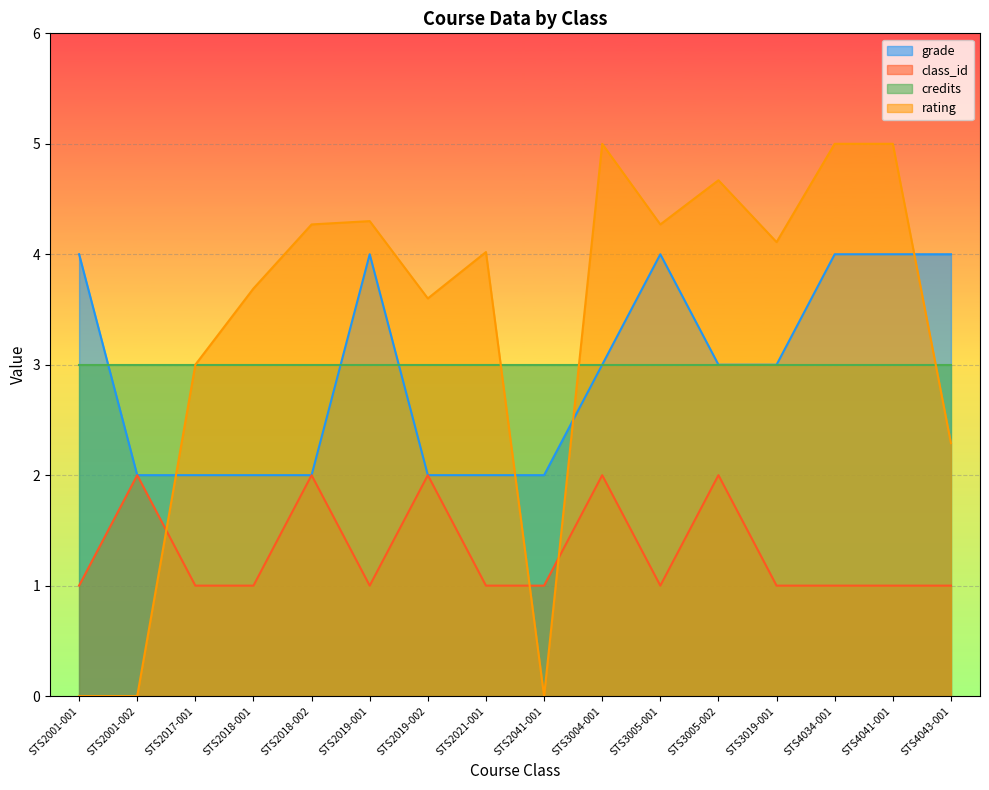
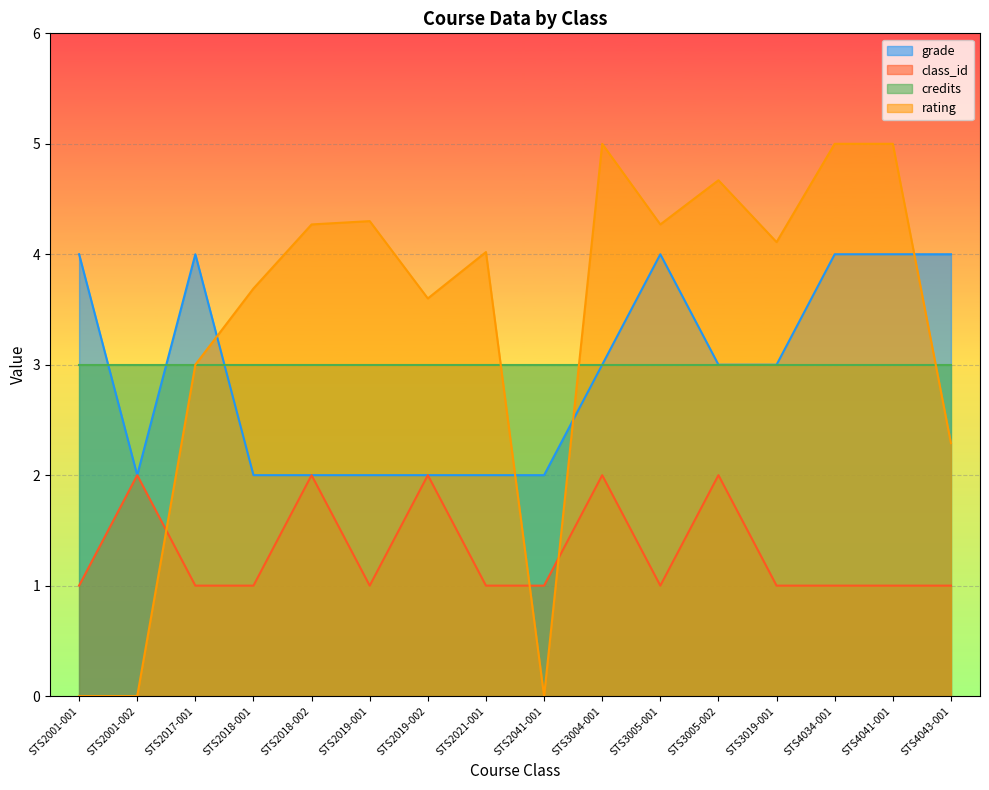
grade, STS2017-001: 2 -> 4
grade, STS2019-001: 4 -> 2
